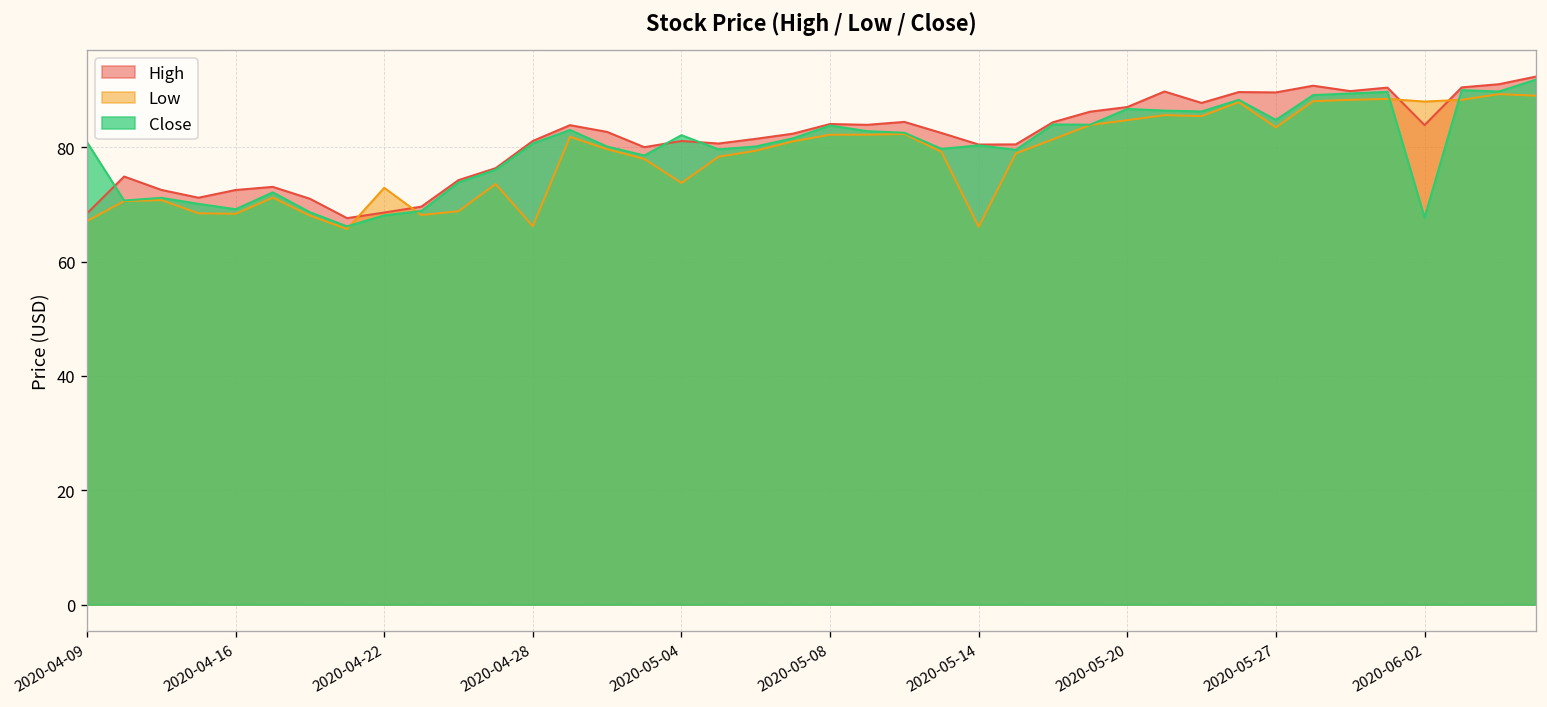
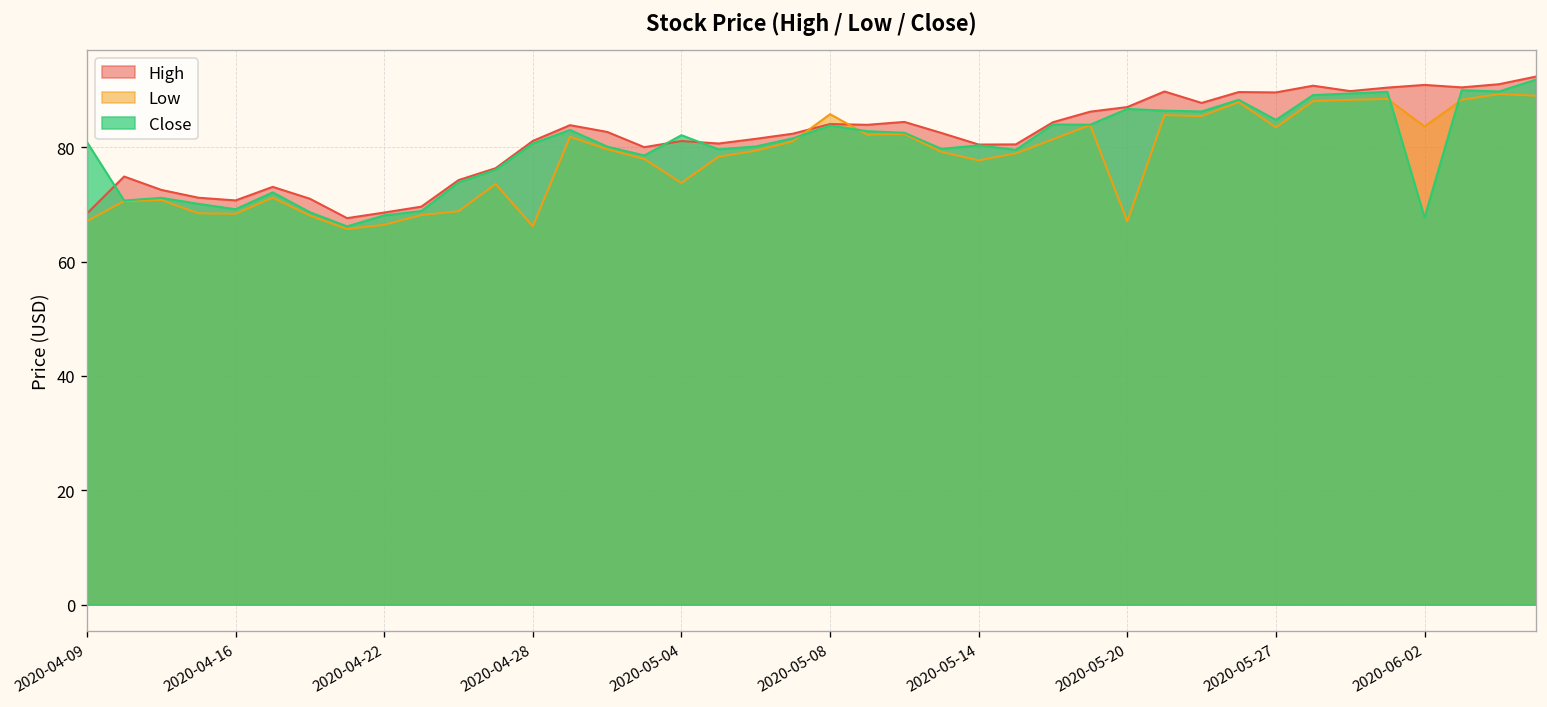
High, 2020-04-16: 73 -> 71
Low, 2020-04-22: 73 -> 66
Low, 2020-05-08: 82 -> 86
Low, 2020-05-14: 66 -> 78
Low, 2020-05-20: 85 -> 67
High, 2020-06-02: 84 -> 91
Low, 2020-06-02: 88 -> 84
